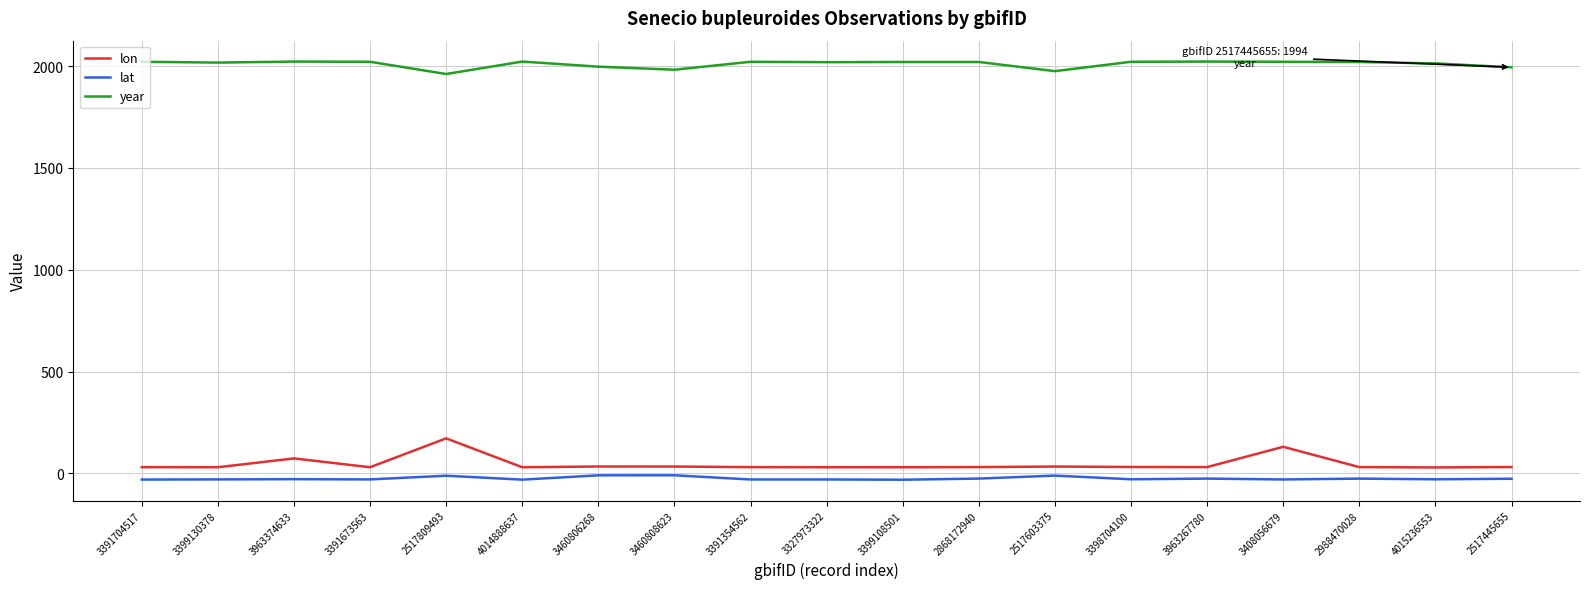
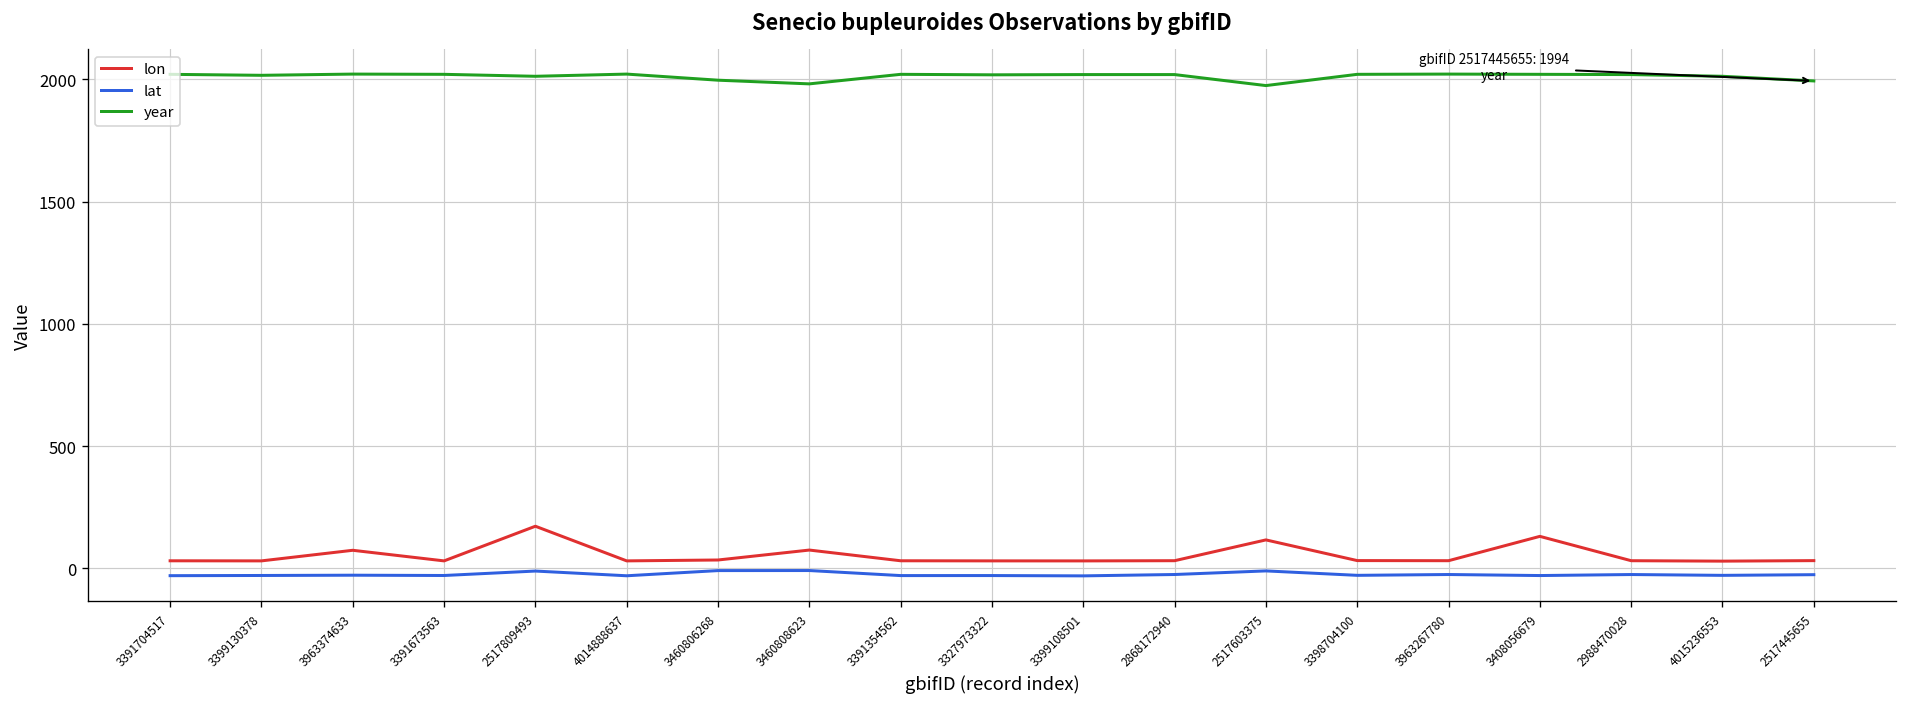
year, 2517809493: 1960 -> 2010
lon, 3460808623: 30 -> 70
lon, 2517603375: 30 -> 120
